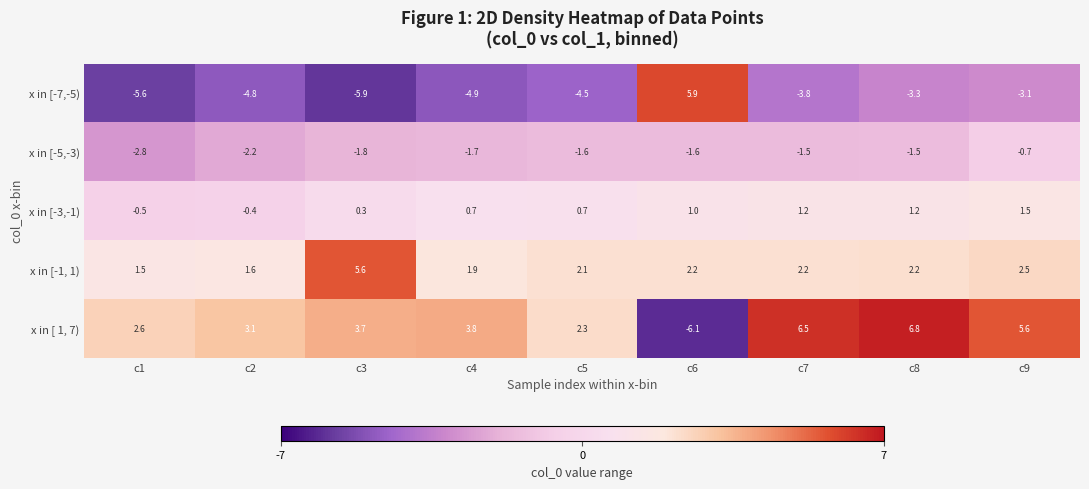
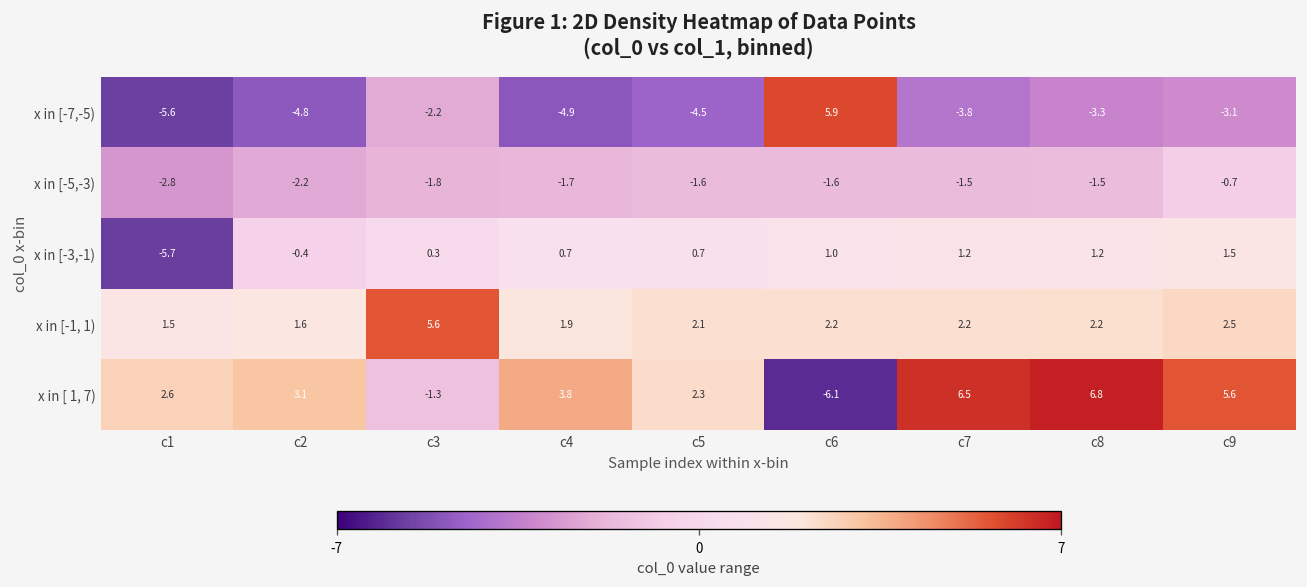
x in [-7,-5), c3: -5.9 -> -2.2
x in [-3,-1), c1: -0.5 -> -5.7
x in [ 1, 7), c3: 3.7 -> -1.3
